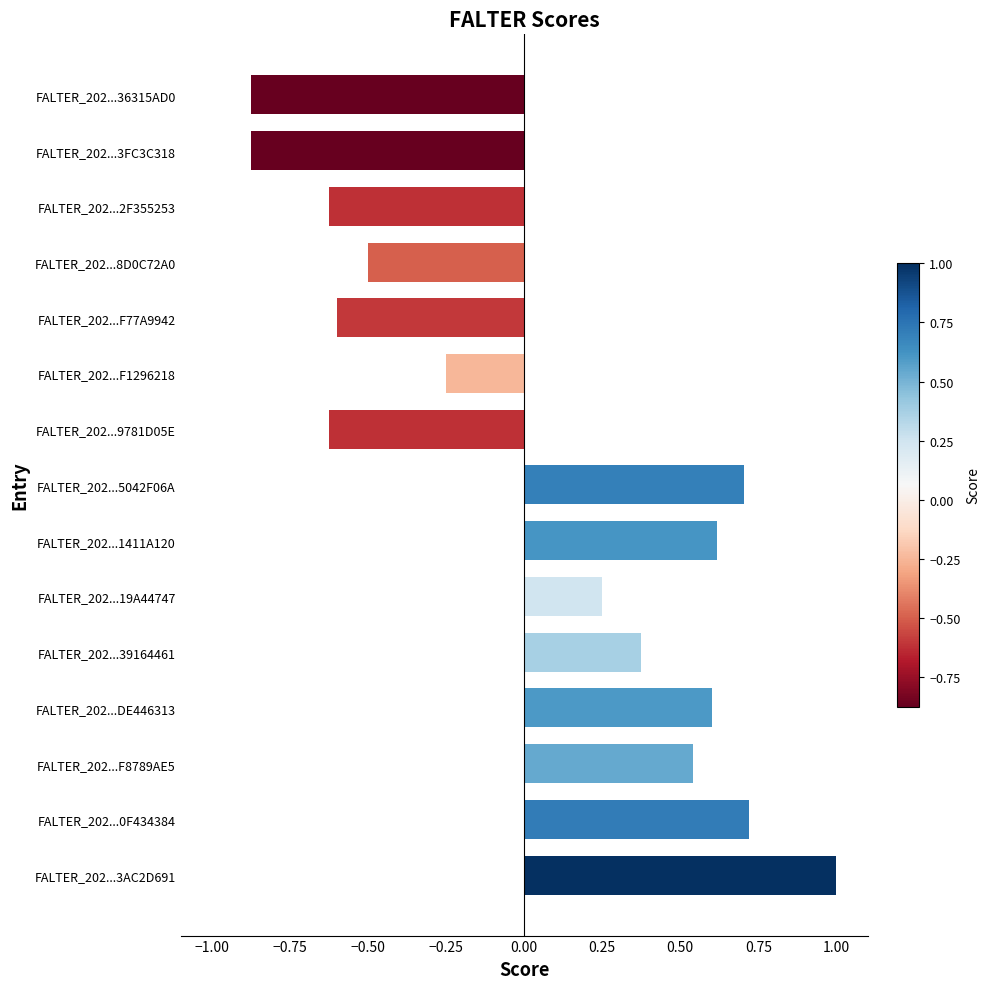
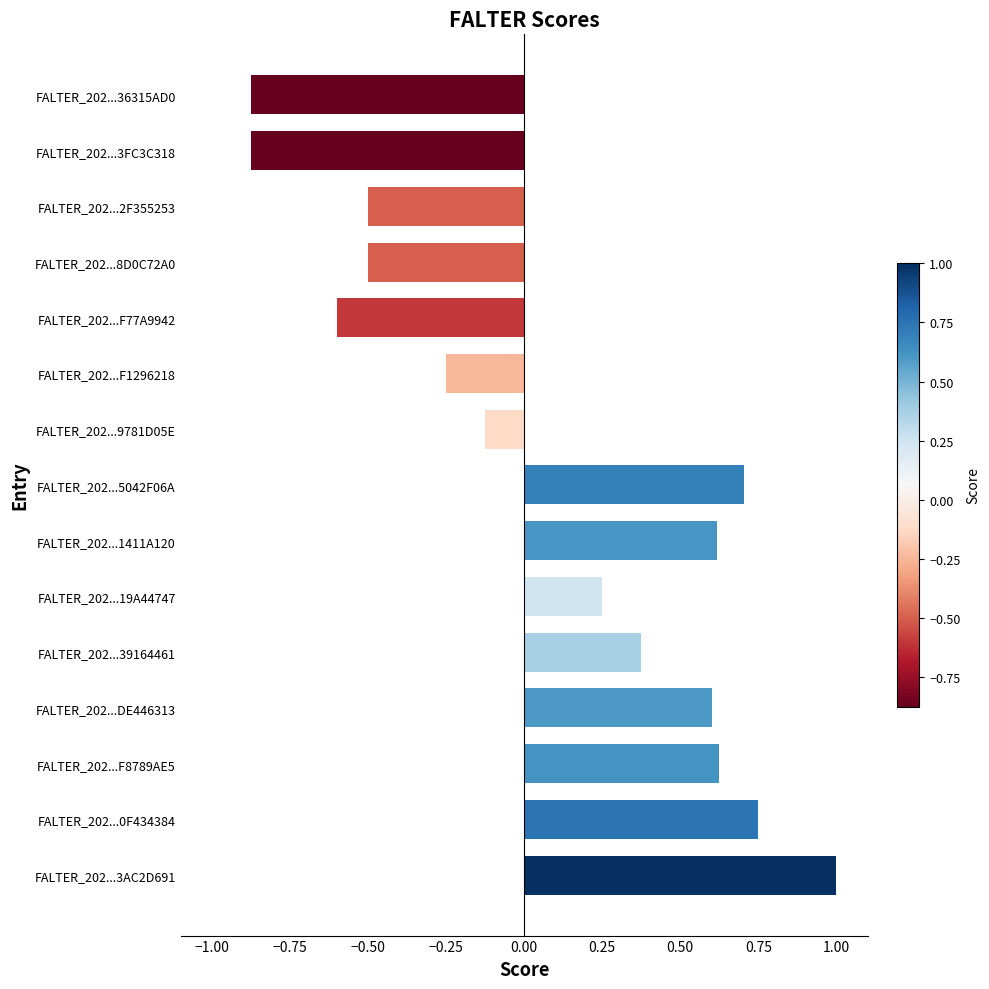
FALTER_202...2F355253: -0.63 -> -0.50
FALTER_202...9781D05E: -0.63 -> -0.13
FALTER_202...F8789AE5: 0.54 -> 0.63
FALTER_202...0F434384: 0.72 -> 0.75
